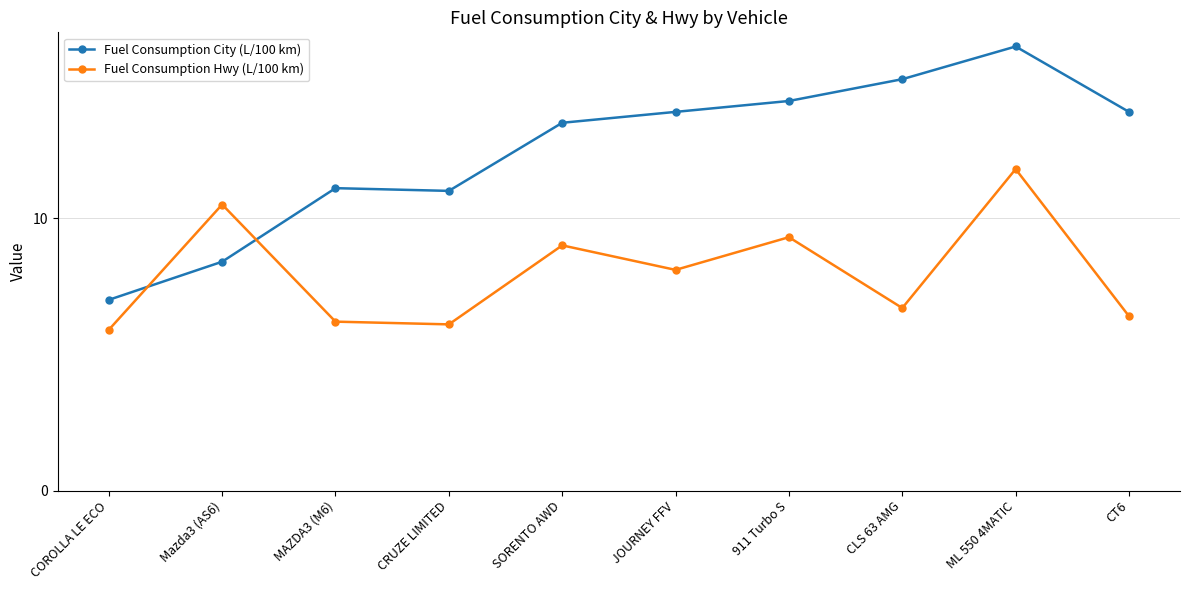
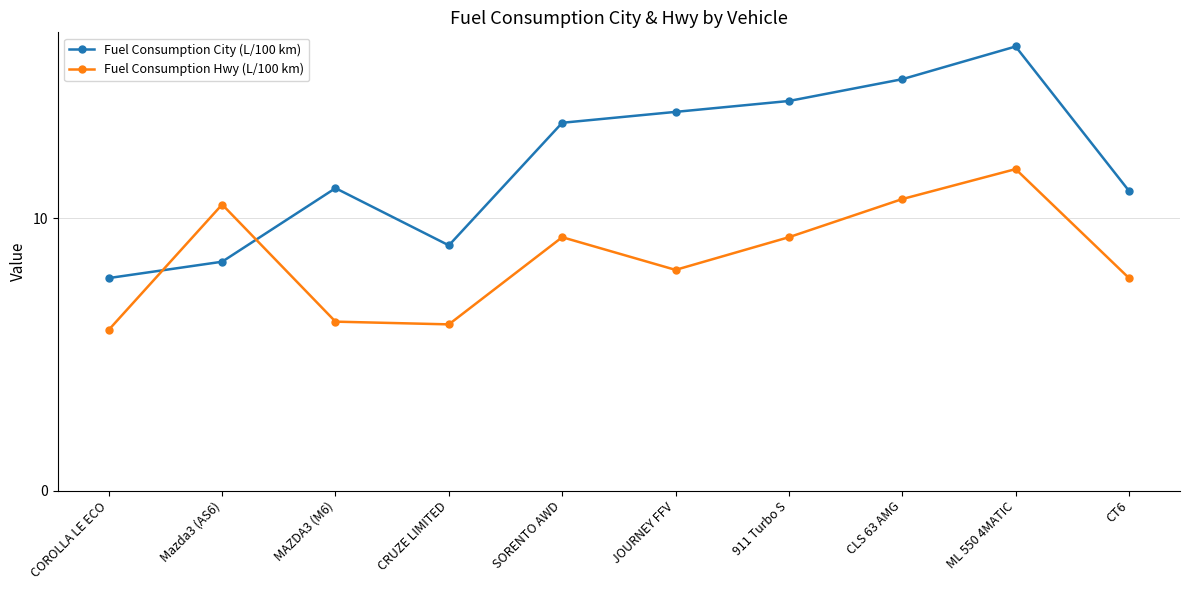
Fuel Consumption City (L/100 km), COROLLA LE ECO: 7.0 -> 7.8
Fuel Consumption City (L/100 km), CRUZE LIMITED: 11 -> 9
Fuel Consumption Hwy (L/100 km), SORENTO AWD: 9.0 -> 9.3
Fuel Consumption Hwy (L/100 km), CLS 63 AMG: 6.7 -> 10.7
Fuel Consumption City (L/100 km), CT6: 13.9 -> 11.0
Fuel Consumption Hwy (L/100 km), CT6: 6.4 -> 7.8
